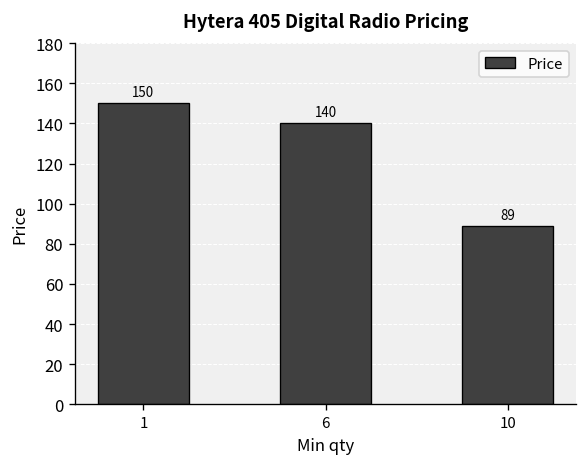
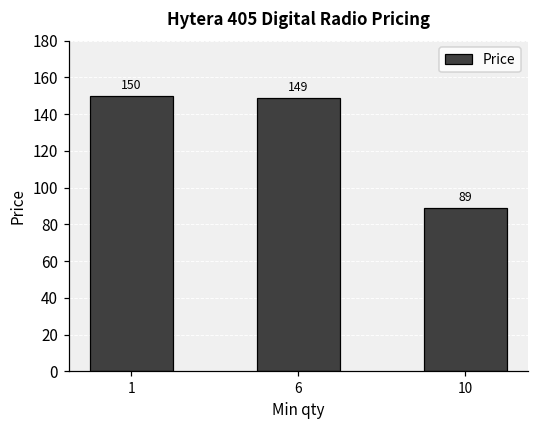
6: 140 -> 149
